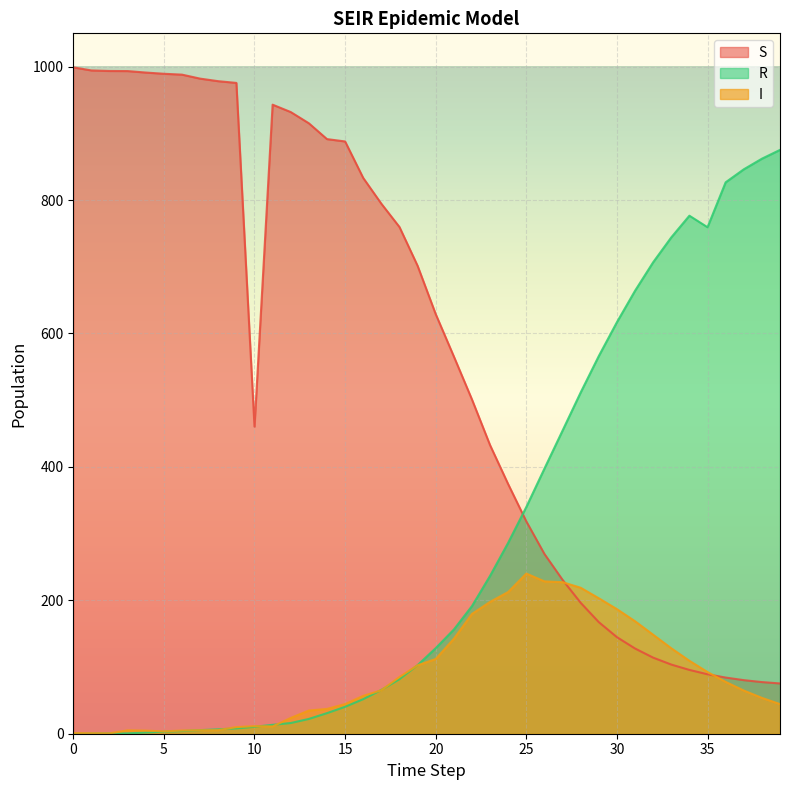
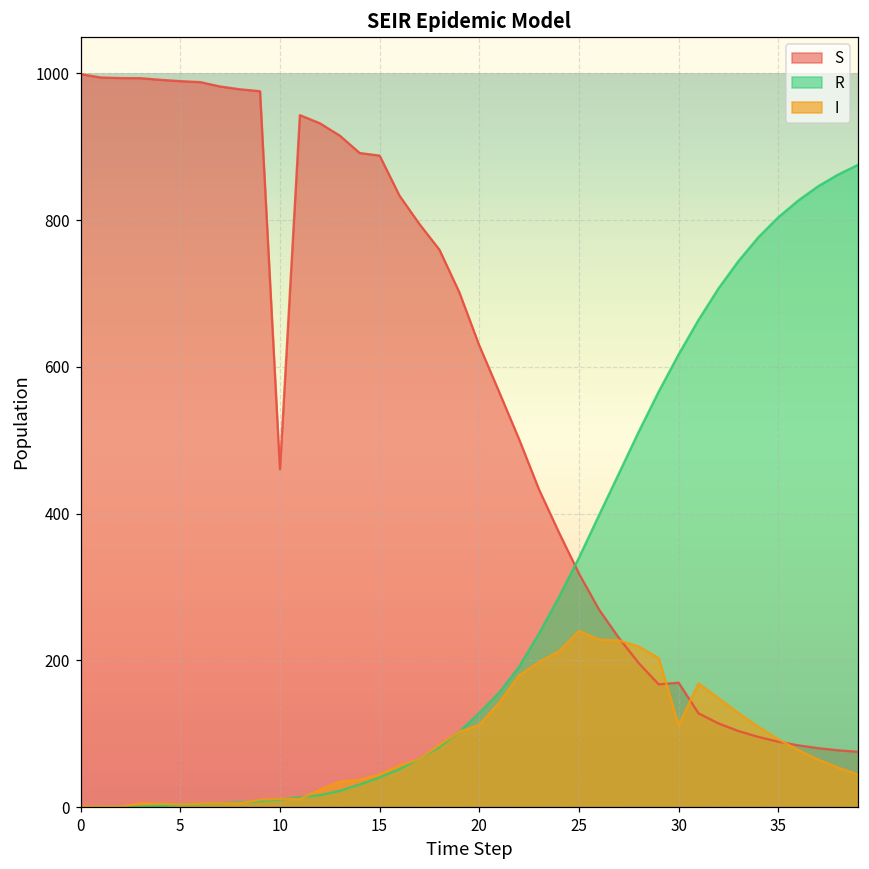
S, 30: 140 -> 170
I, 30: 190 -> 110
R, 35: 760 -> 800
